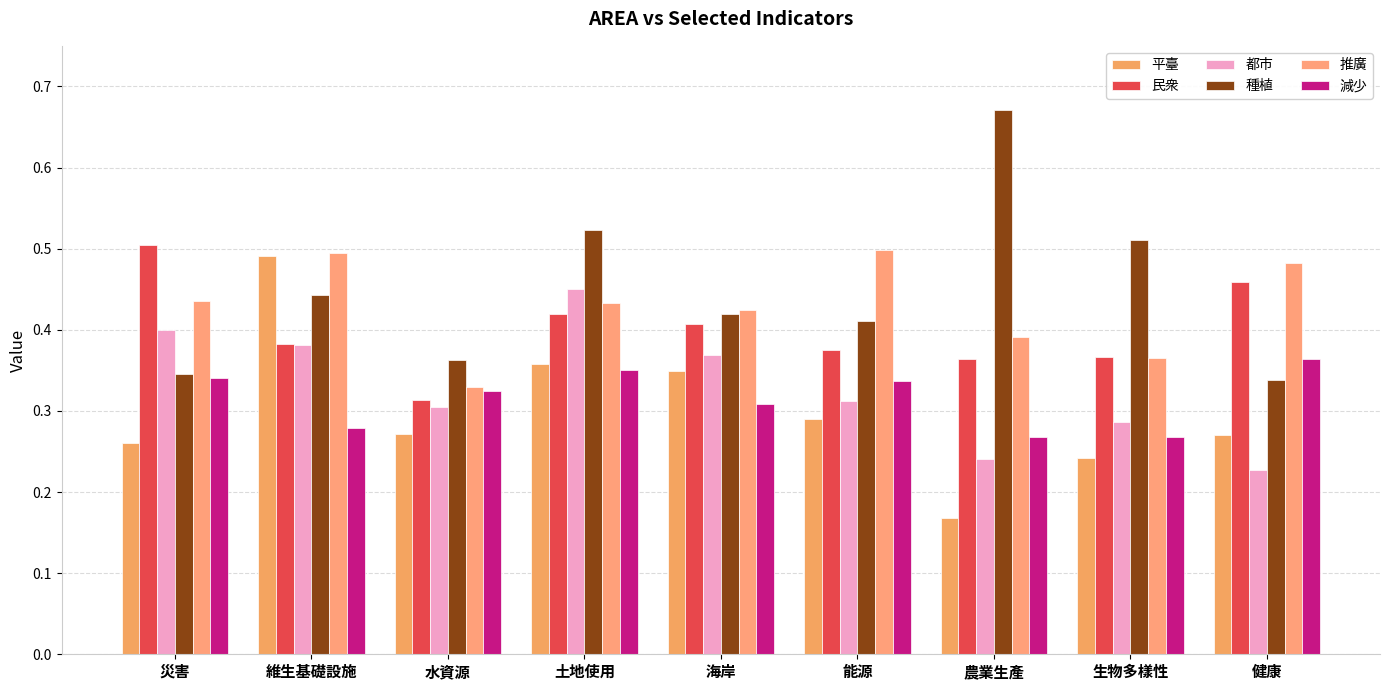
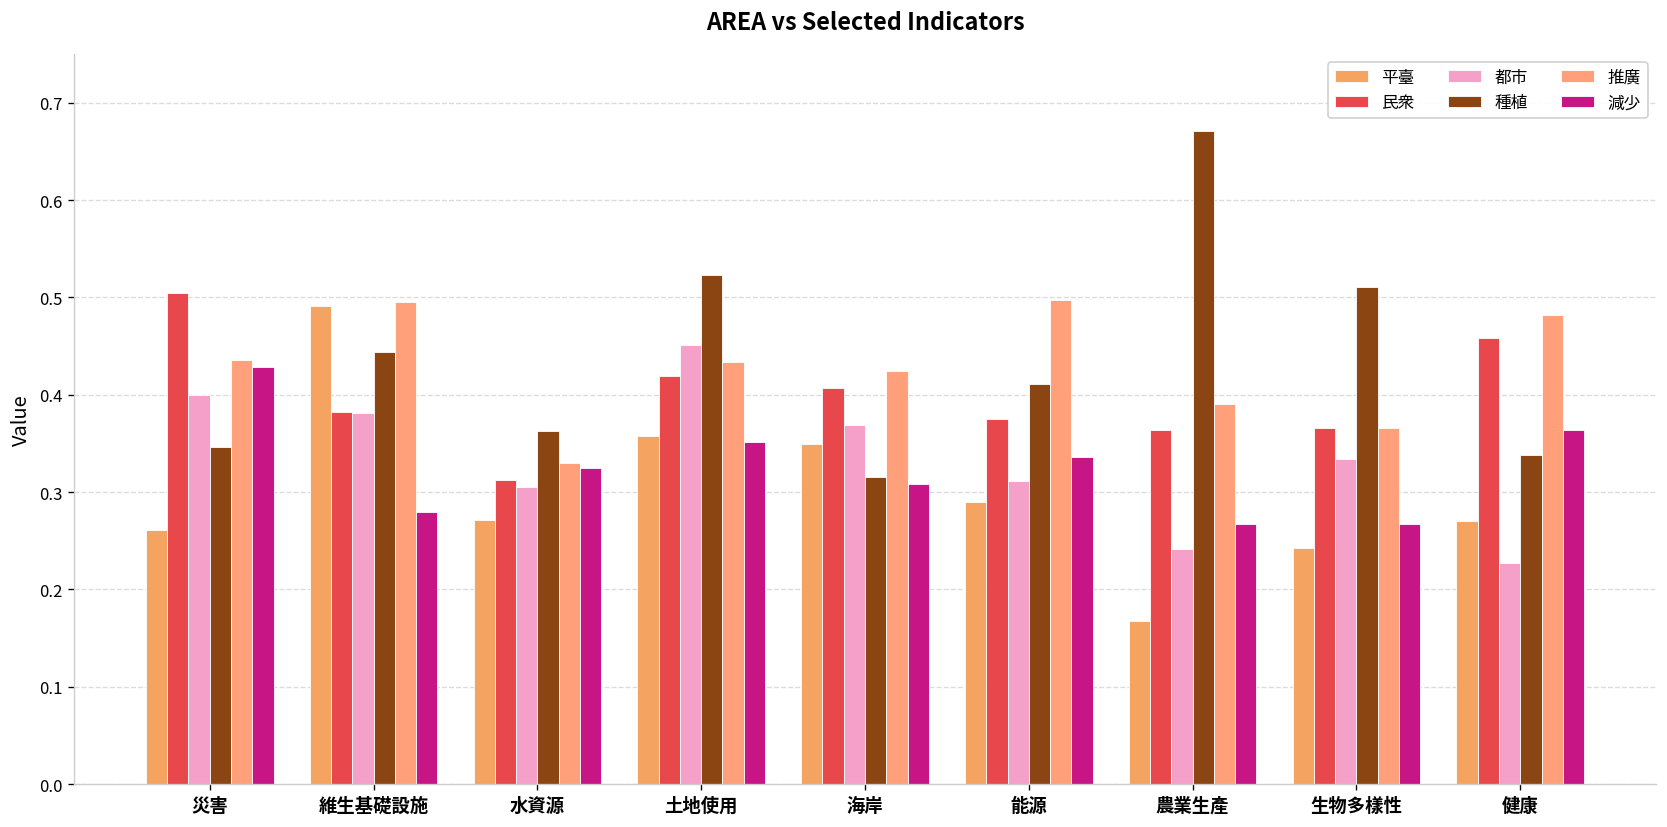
減少, 災害: 0.34 -> 0.43
種植, 海岸: 0.42 -> 0.32
都市, 生物多樣性: 0.29 -> 0.33
